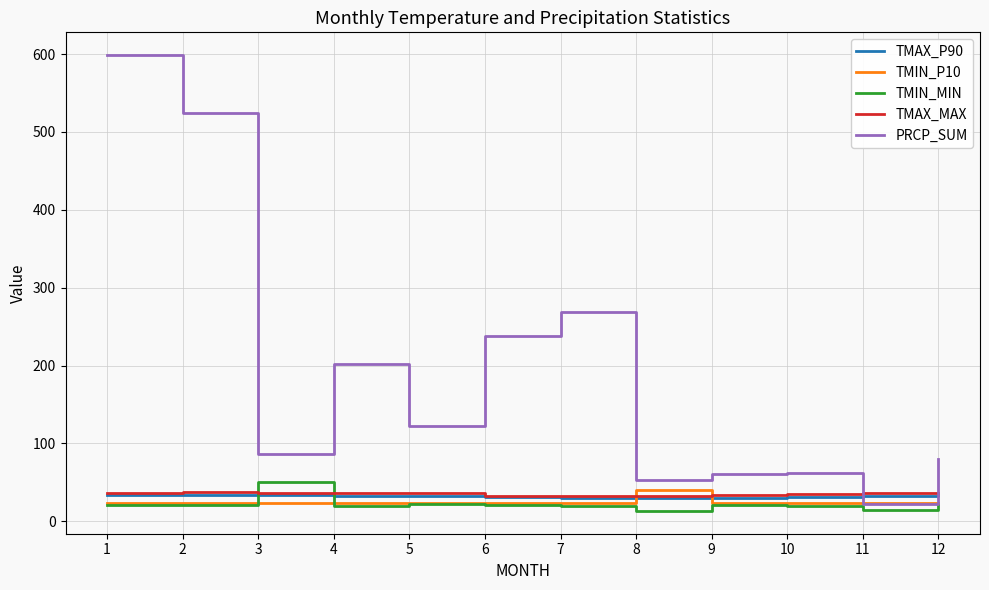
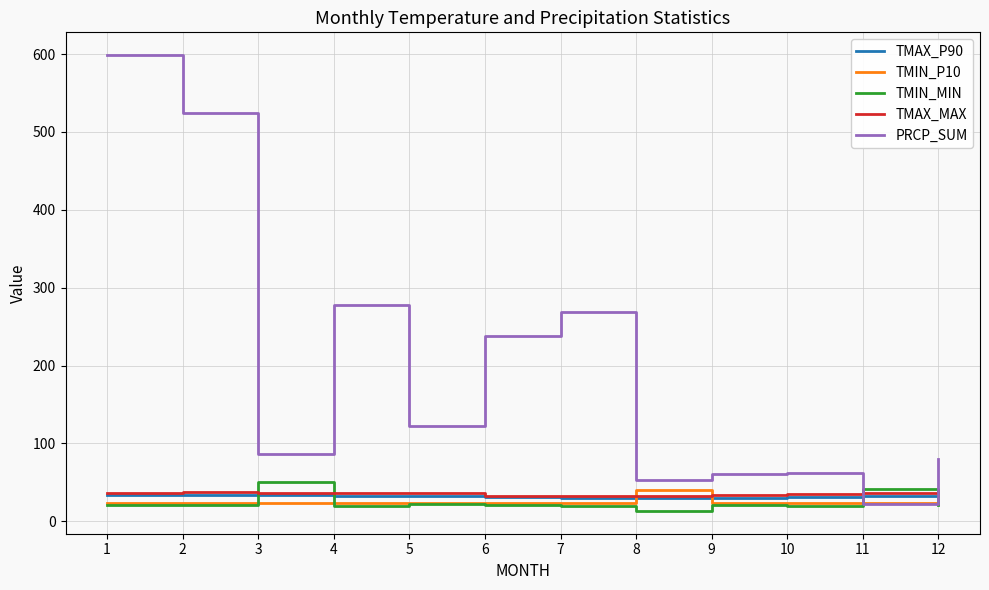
PRCP_SUM, 4: 200 -> 280
TMIN_MIN, 11: 20 -> 40
